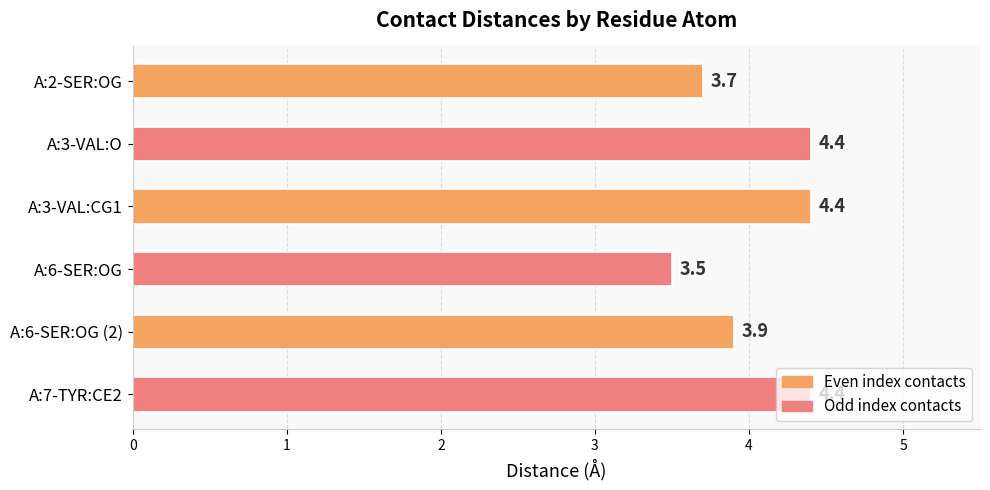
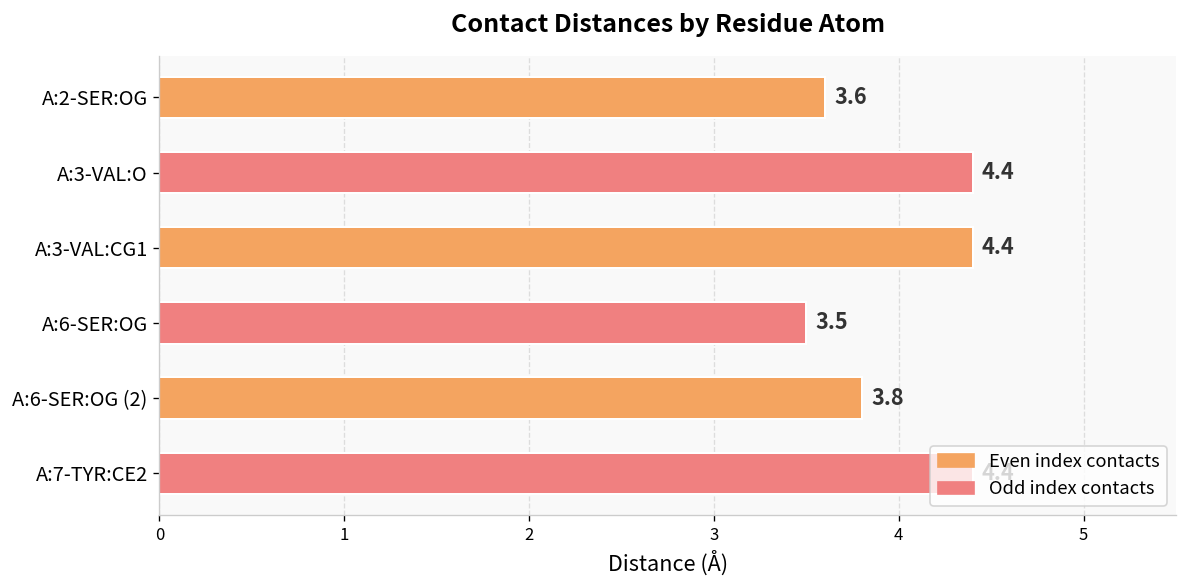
A:2-SER:OG: 3.7 -> 3.6
A:6-SER:OG (2): 3.9 -> 3.8
